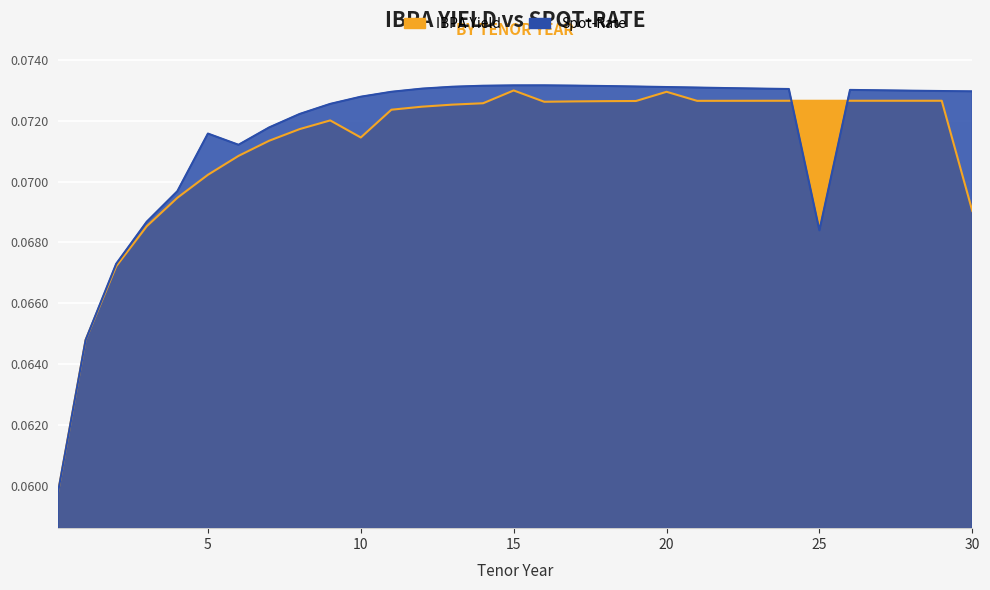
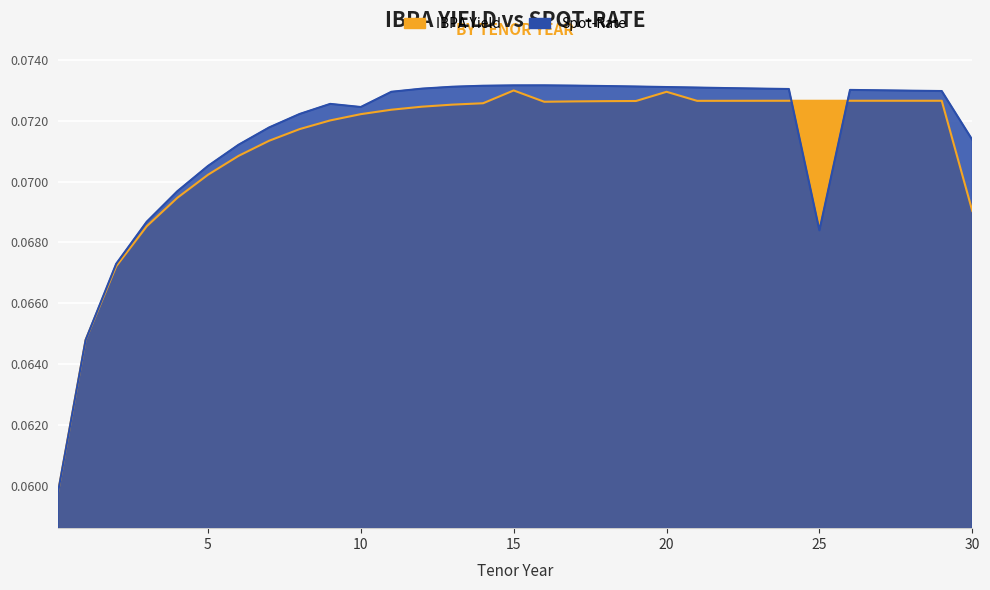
Spot-Rate, 5: 0.0716 -> 0.0705
IBPA Yield, 10: 0.0715 -> 0.0722
Spot-Rate, 10: 0.0728 -> 0.0725
Spot-Rate, 30: 0.0730 -> 0.0714
